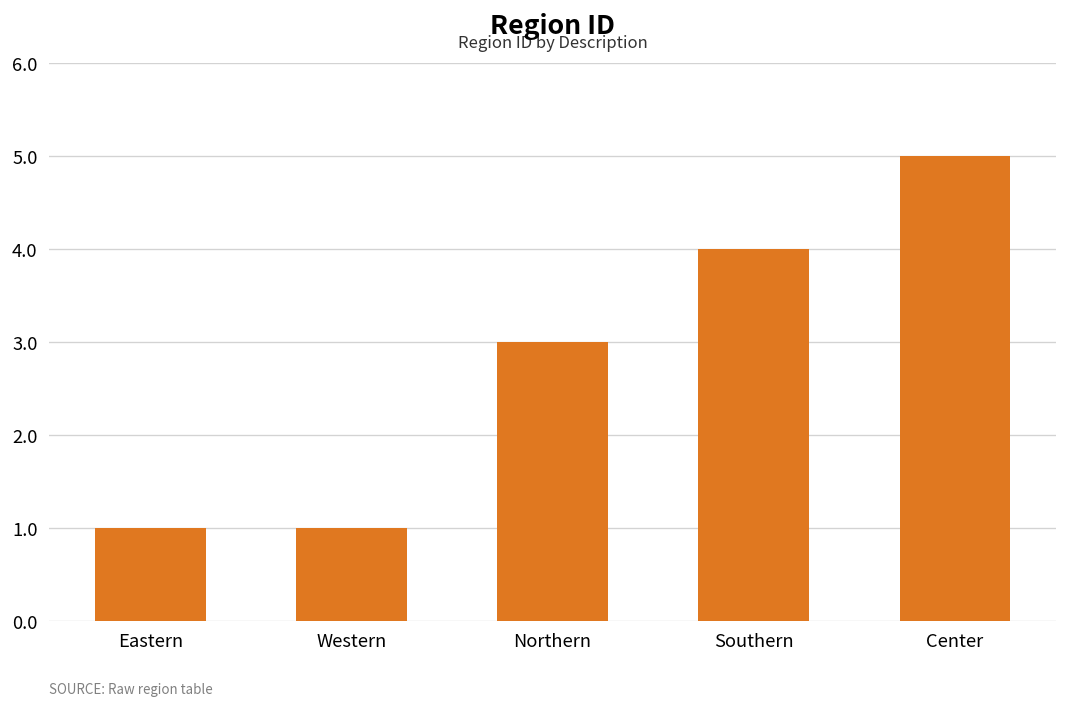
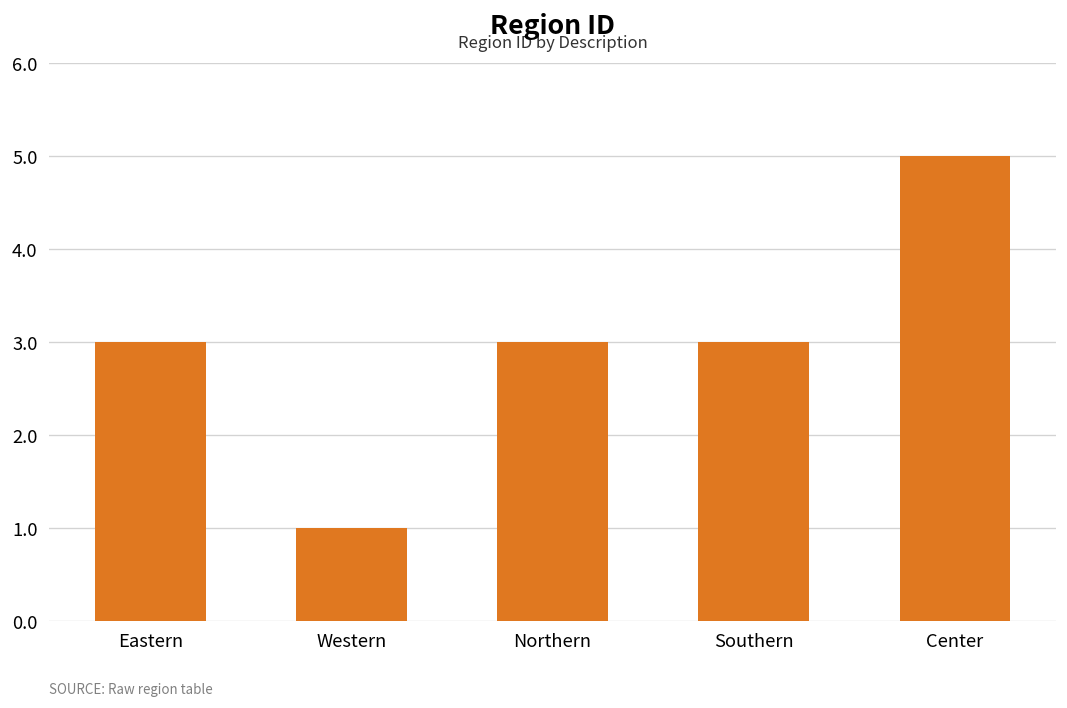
Eastern: 1 -> 3
Southern: 4 -> 3
